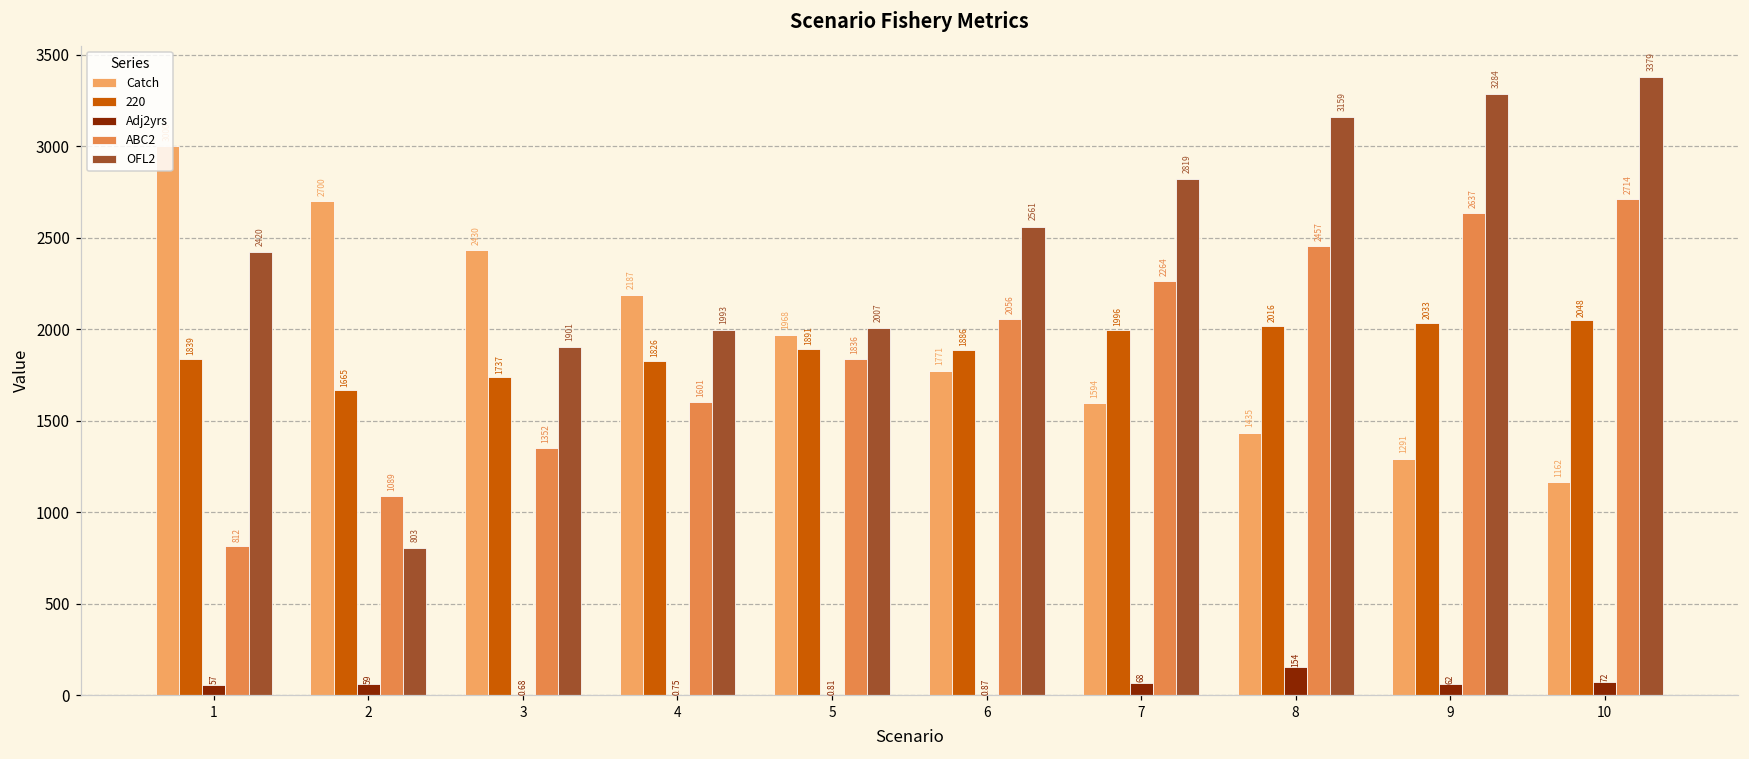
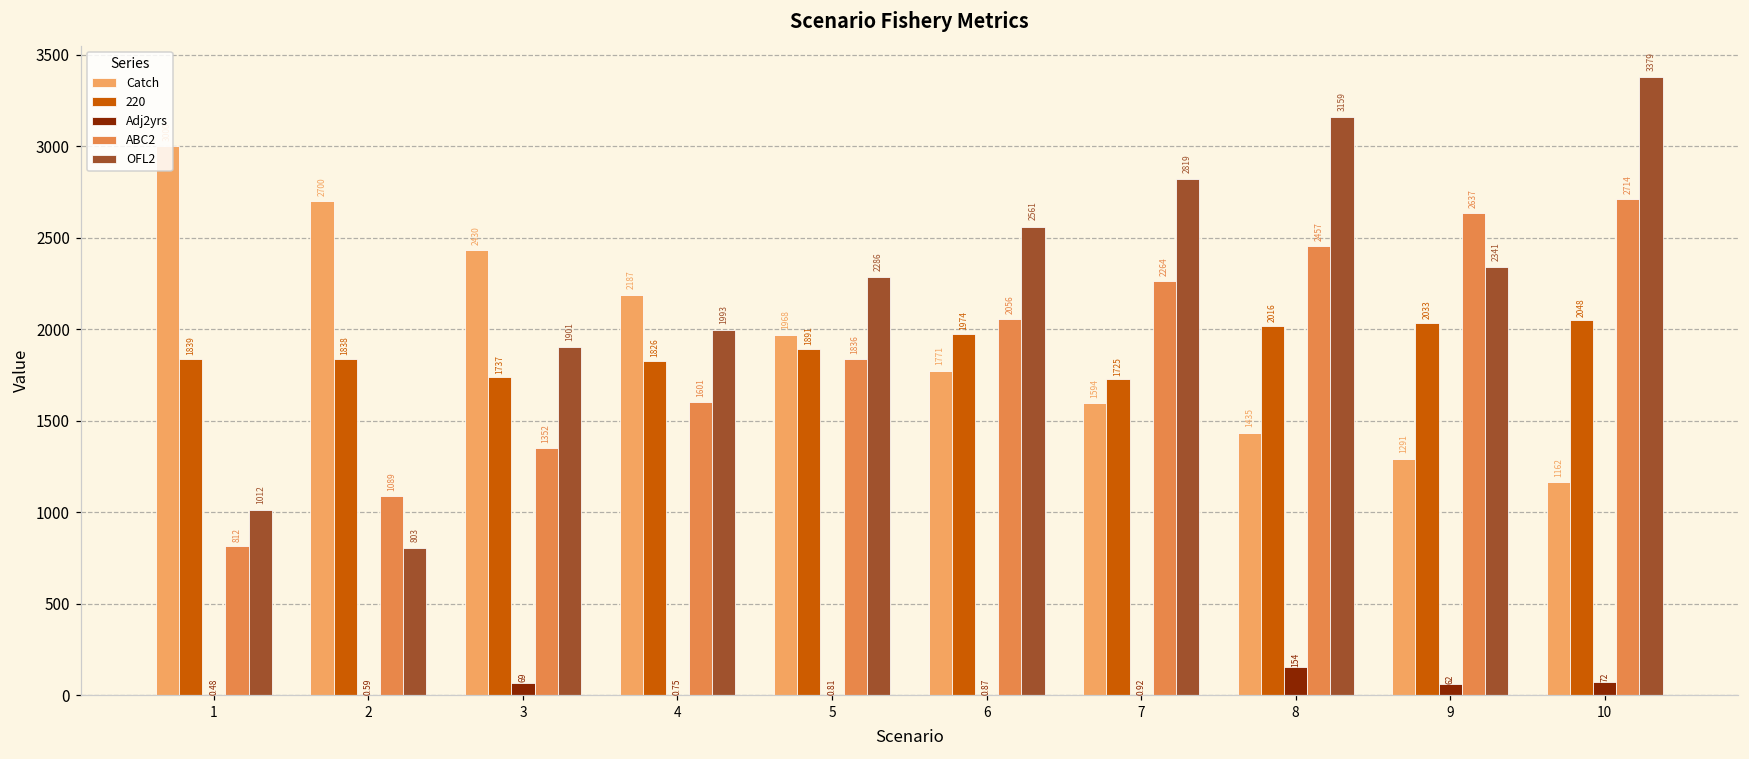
Adj2yrs, 1: 57 -> 0.48
OFL2, 1: 2420 -> 1012
220, 2: 1665 -> 1838
Adj2yrs, 2: 59 -> 0.59
Adj2yrs, 3: 0.68 -> 69
OFL2, 5: 2007 -> 2286
220, 6: 1886 -> 1974
220, 7: 1996 -> 1725
Adj2yrs, 7: 68 -> 0.92
OFL2, 9: 3284 -> 2341
